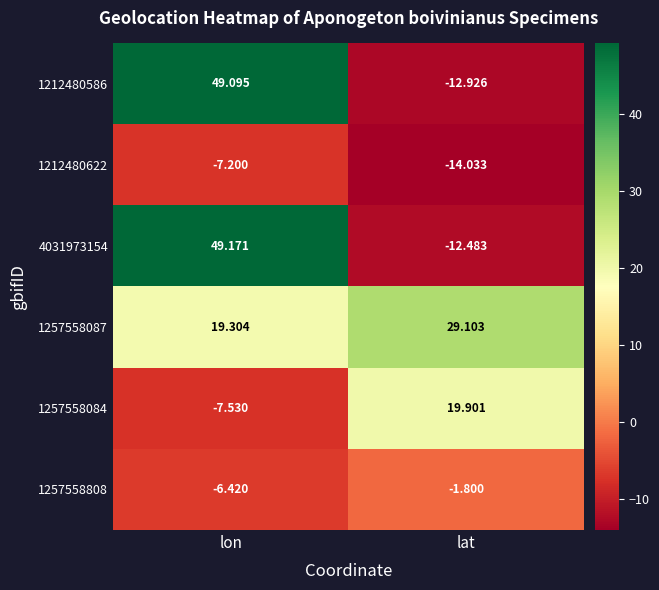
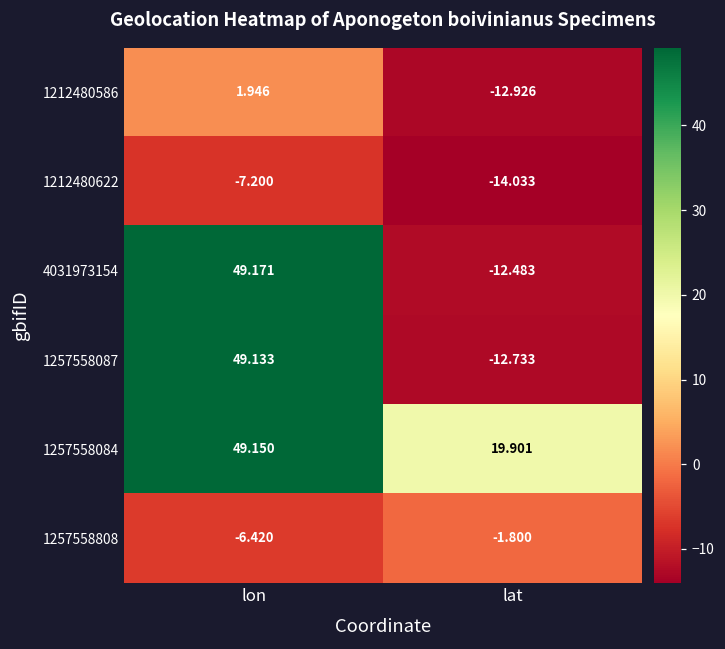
1212480586, lon: 49.095 -> 1.946
1257558087, lon: 19.304 -> 49.133
1257558087, lat: 29.103 -> -12.733
1257558084, lon: -7.530 -> 49.150
